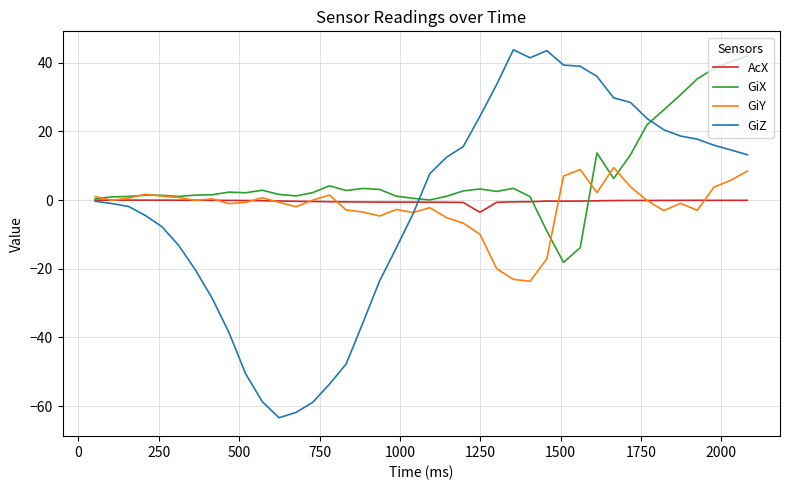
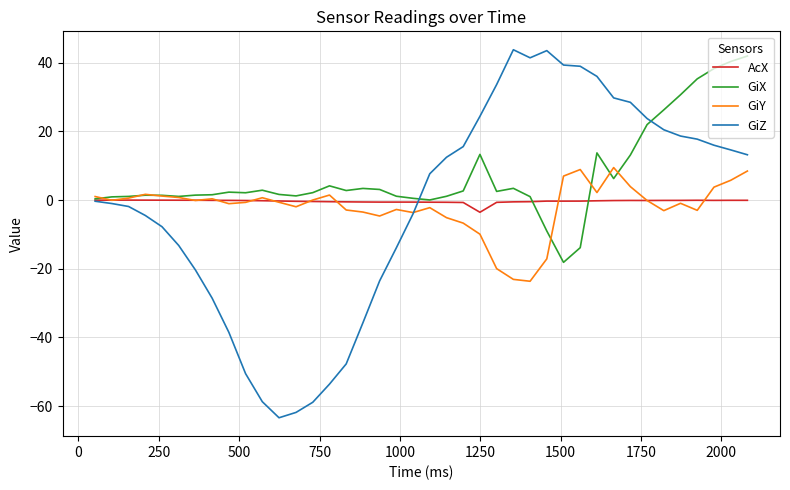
GiX, 1250: 3 -> 13
